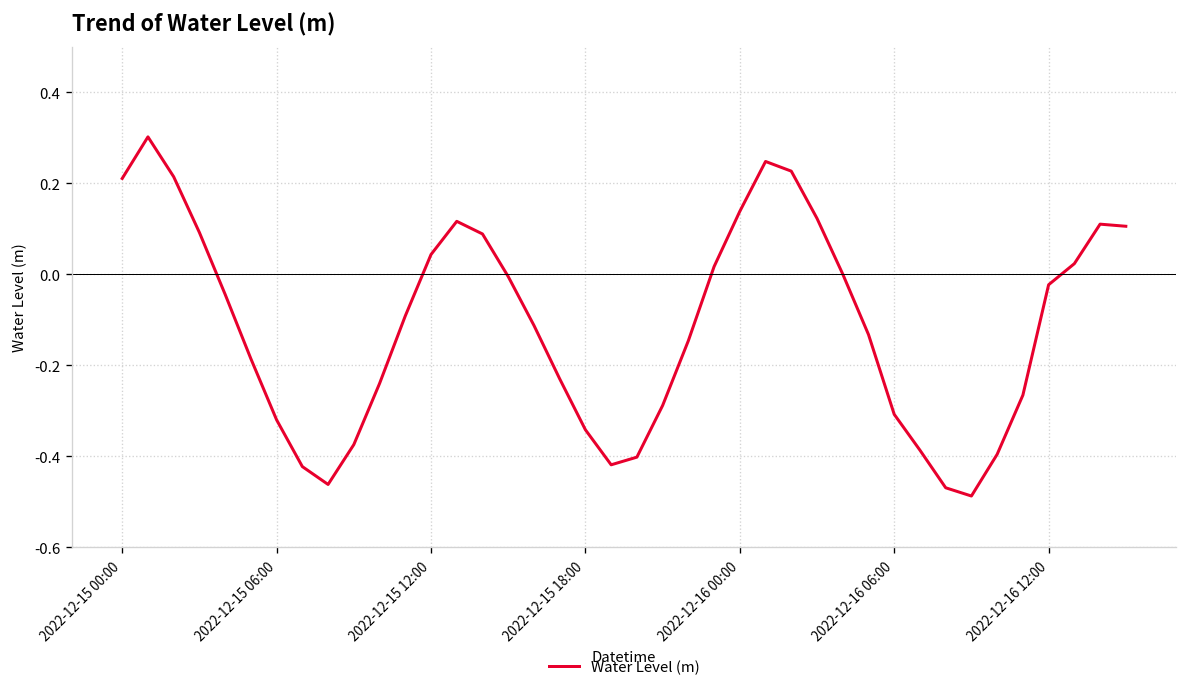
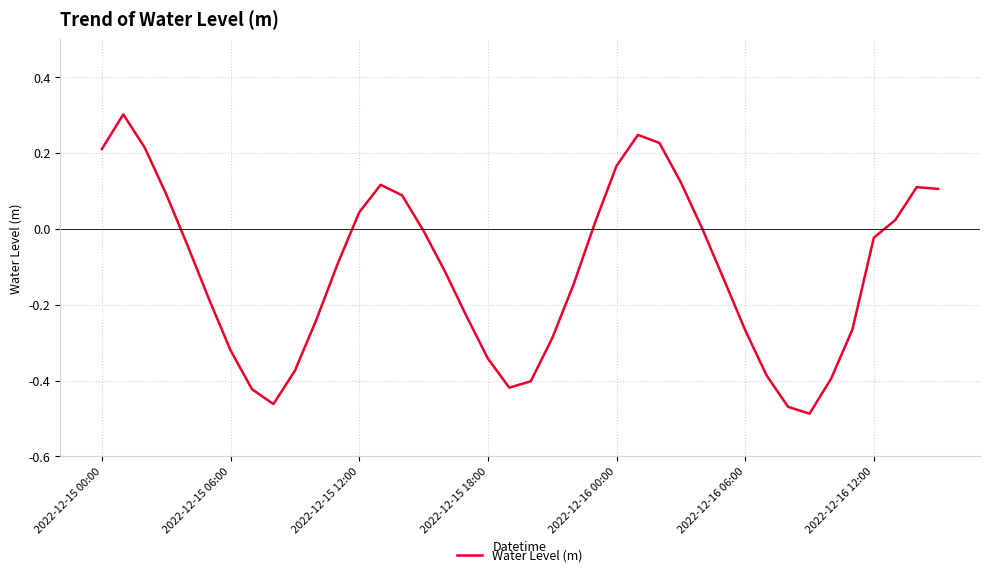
2022-12-16 00:00: 0.14 -> 0.17
2022-12-16 06:00: -0.31 -> -0.27
